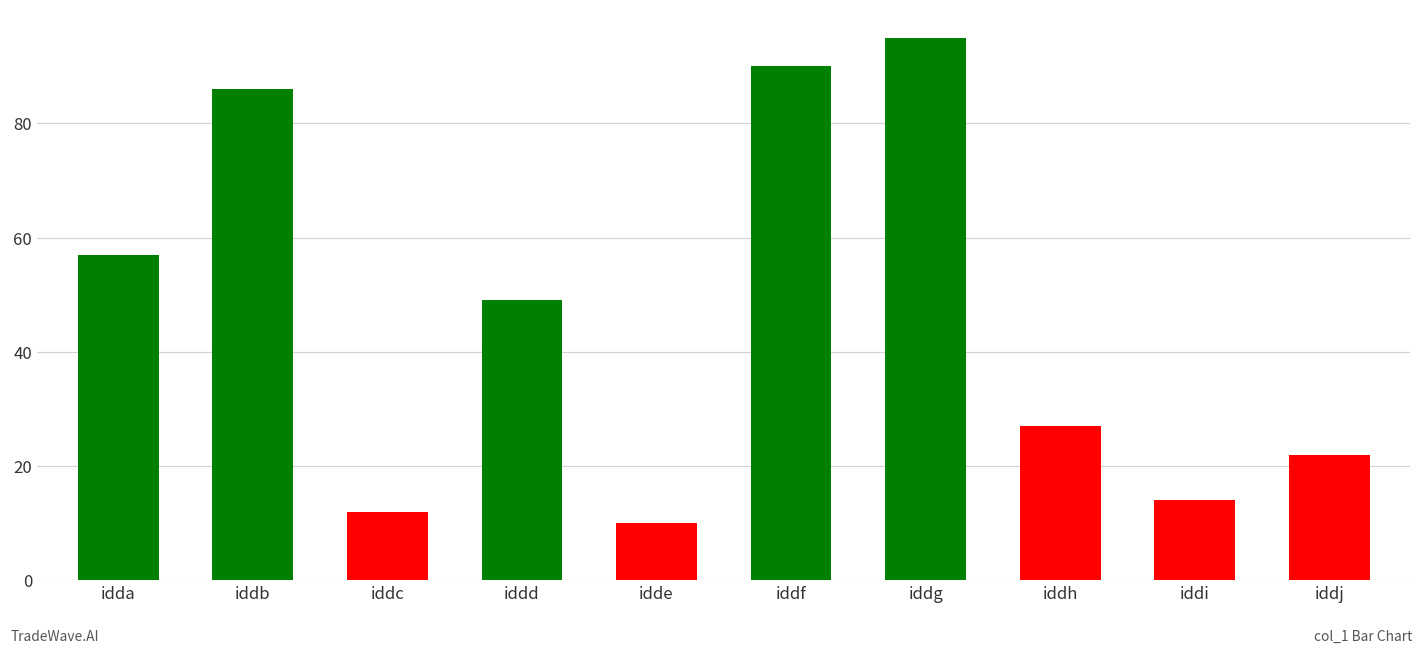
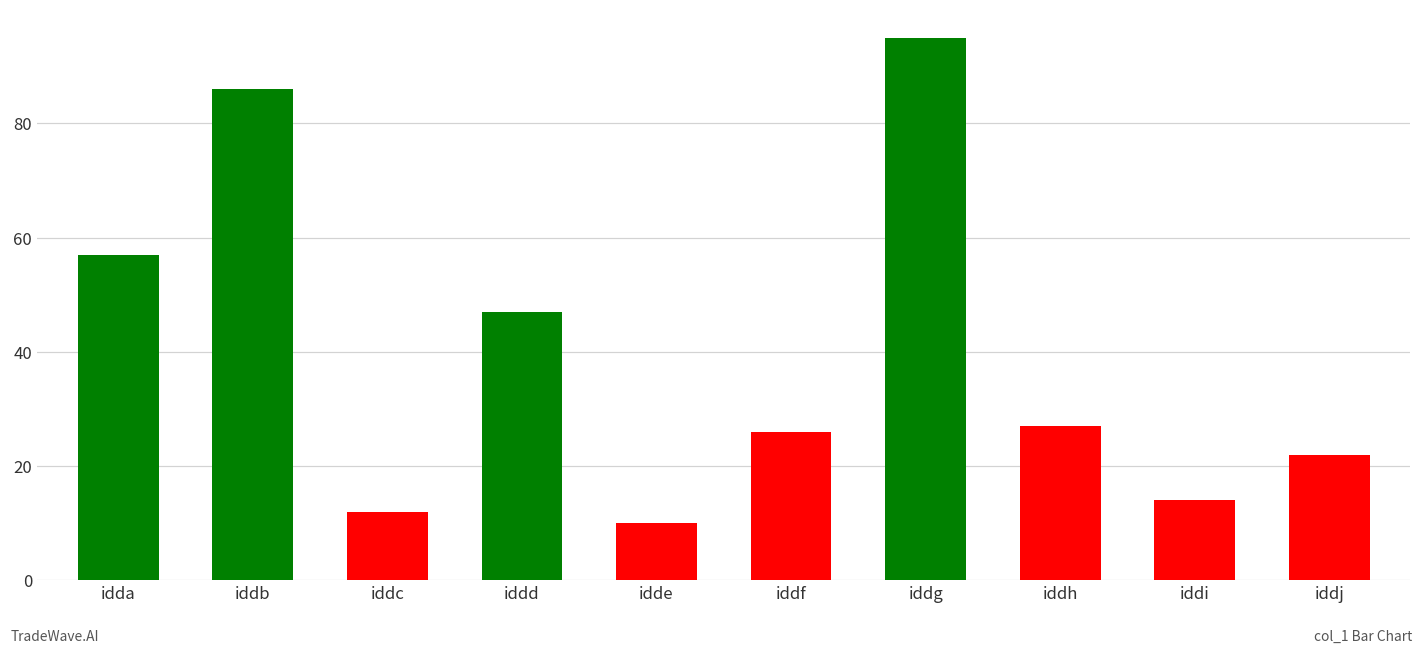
iddd: 49 -> 47
iddf: 90 -> 26
